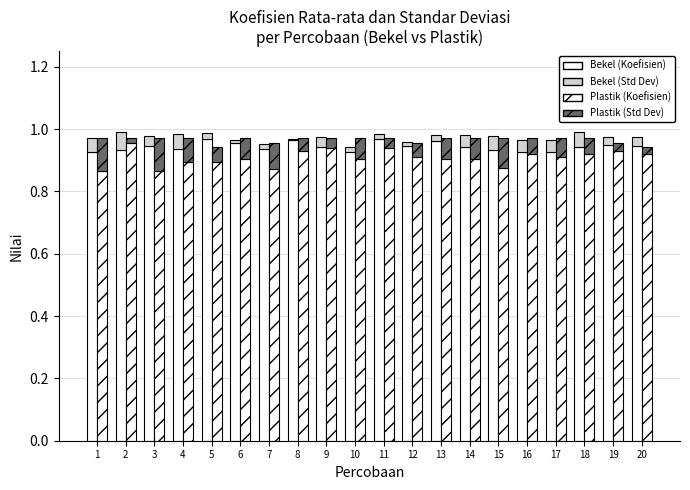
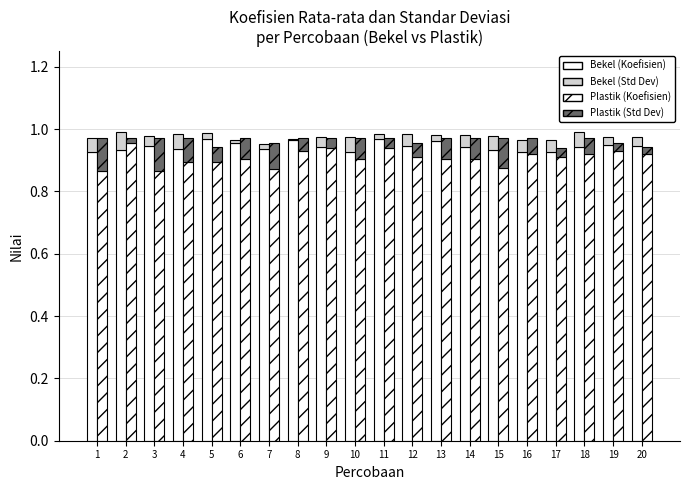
Bekel (Std Dev), 10: 0.02 -> 0.05
Bekel (Std Dev), 12: 0.01 -> 0.04
Plastik (Std Dev), 17: 0.06 -> 0.03
